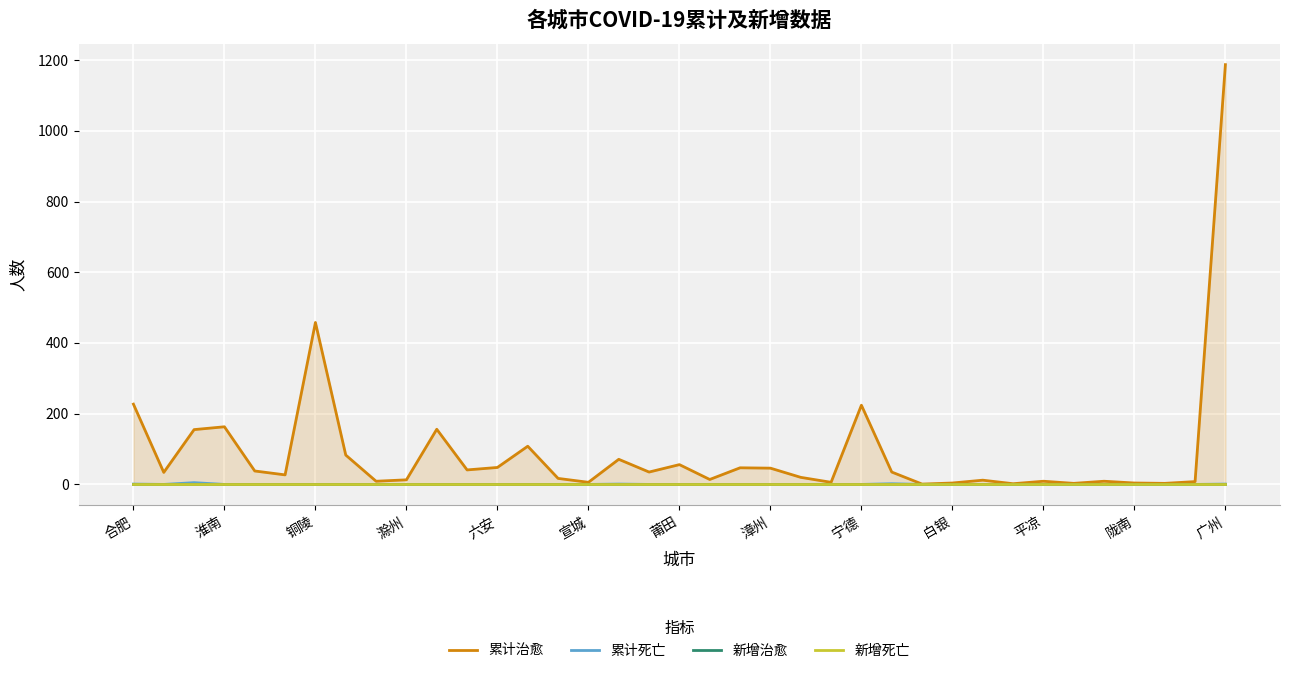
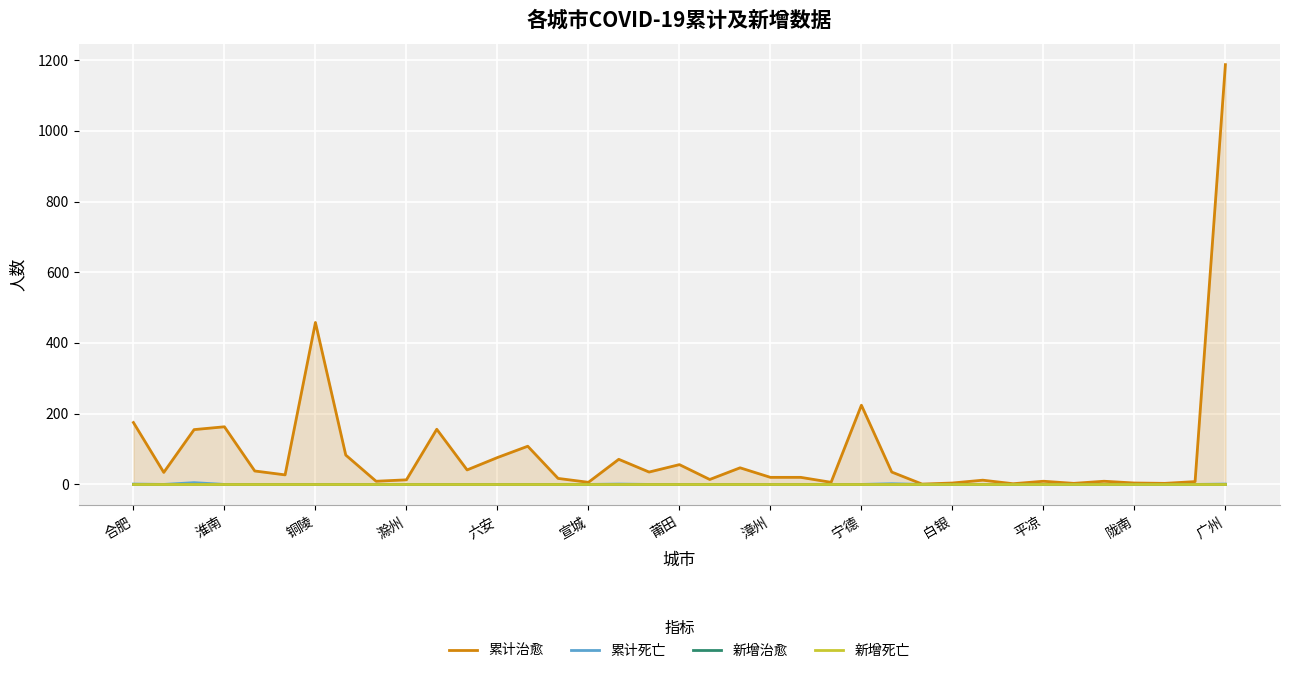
累计治愈, 合肥: 230 -> 180
累计治愈, 六安: 50 -> 80
累计治愈, 漳州: 50 -> 20
